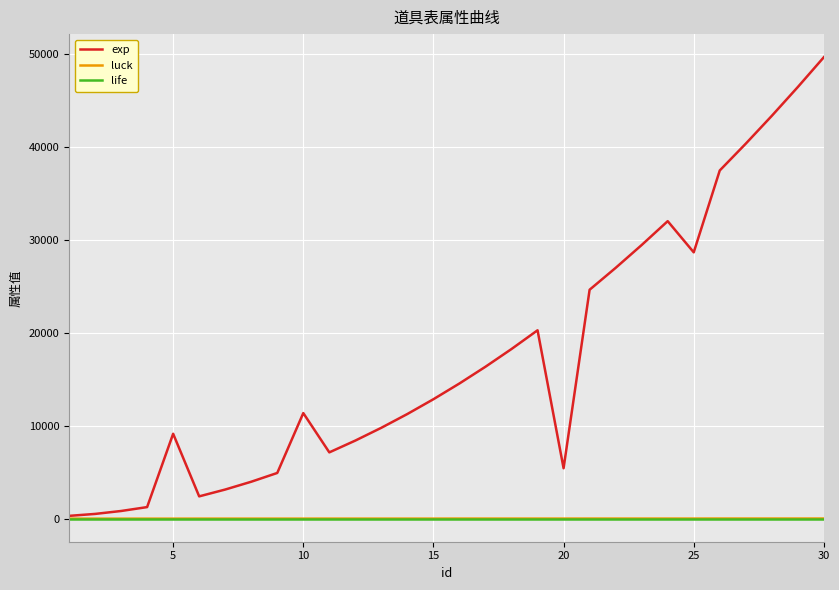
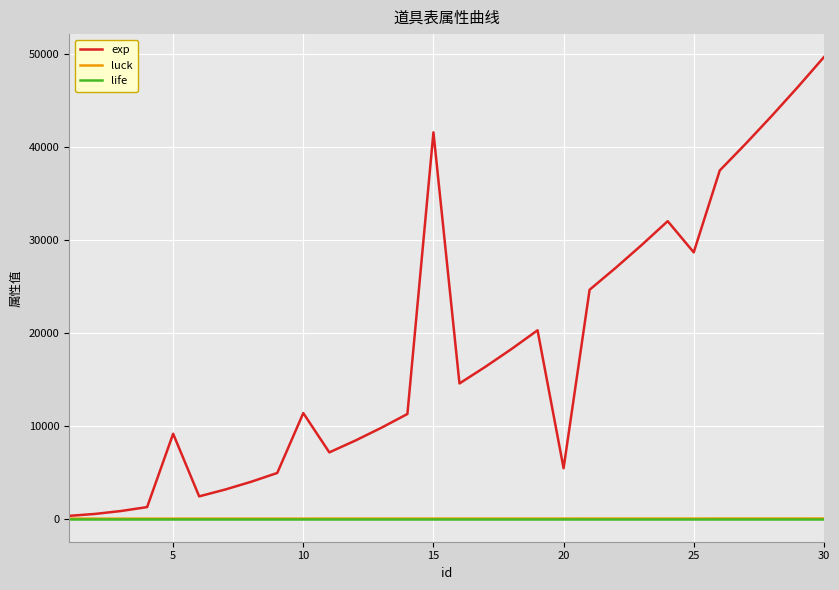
exp, 15: 13000 -> 42000
